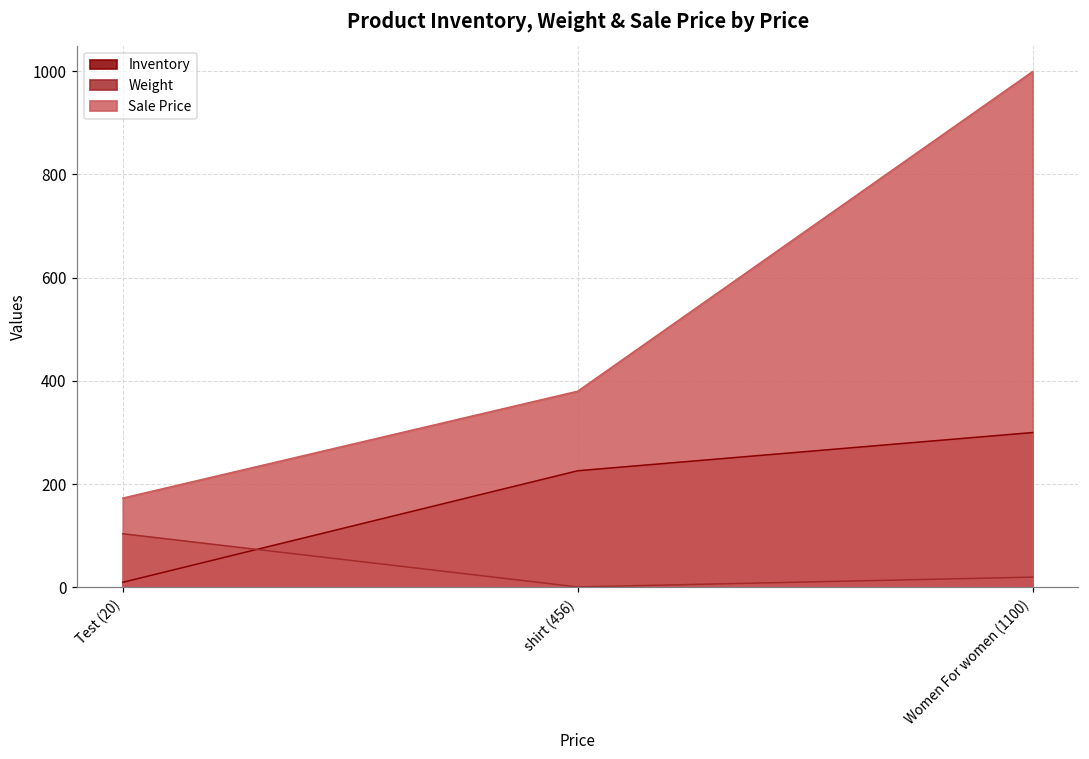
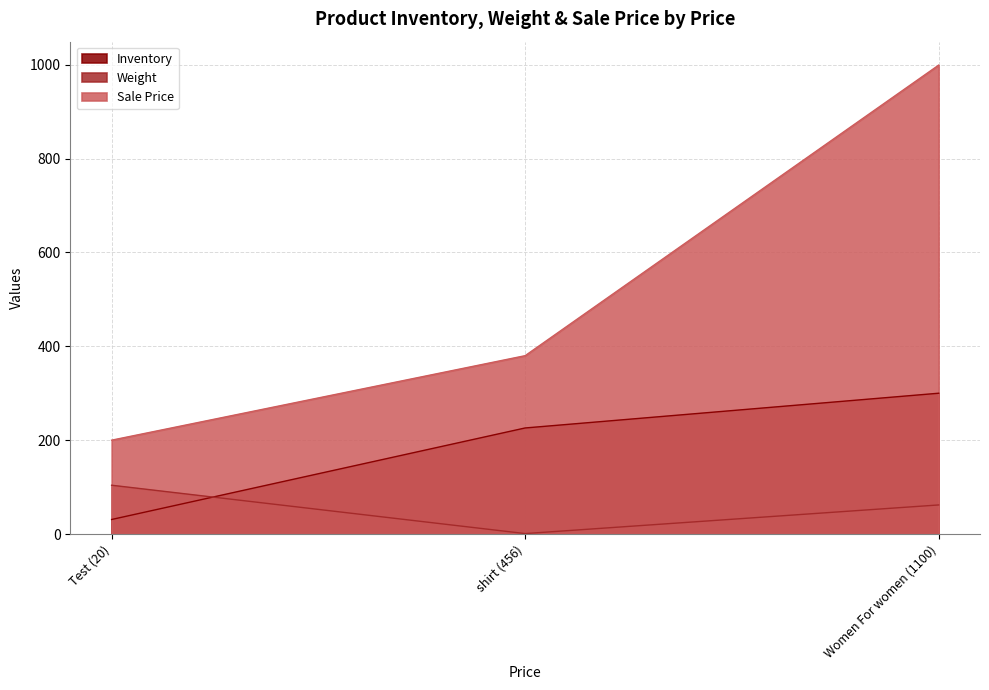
Inventory, Test (20): 10 -> 30
Sale Price, Test (20): 170 -> 200
Weight, Women For women (1100): 20 -> 60
